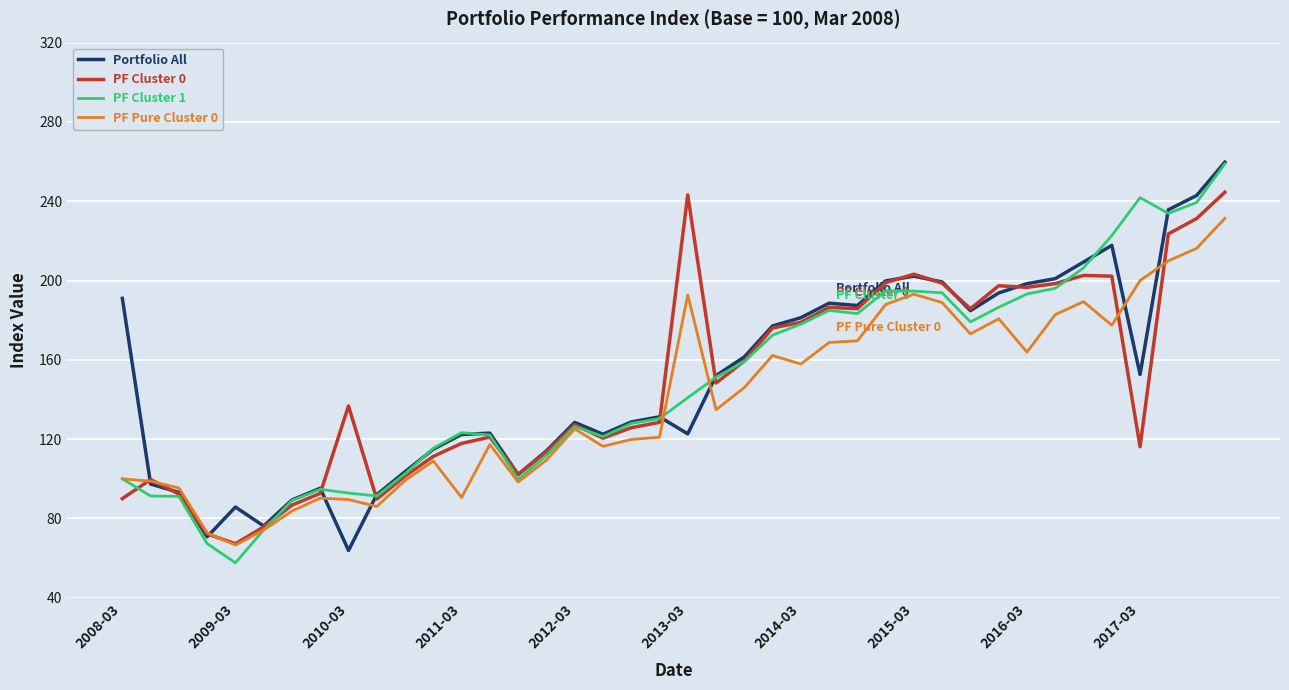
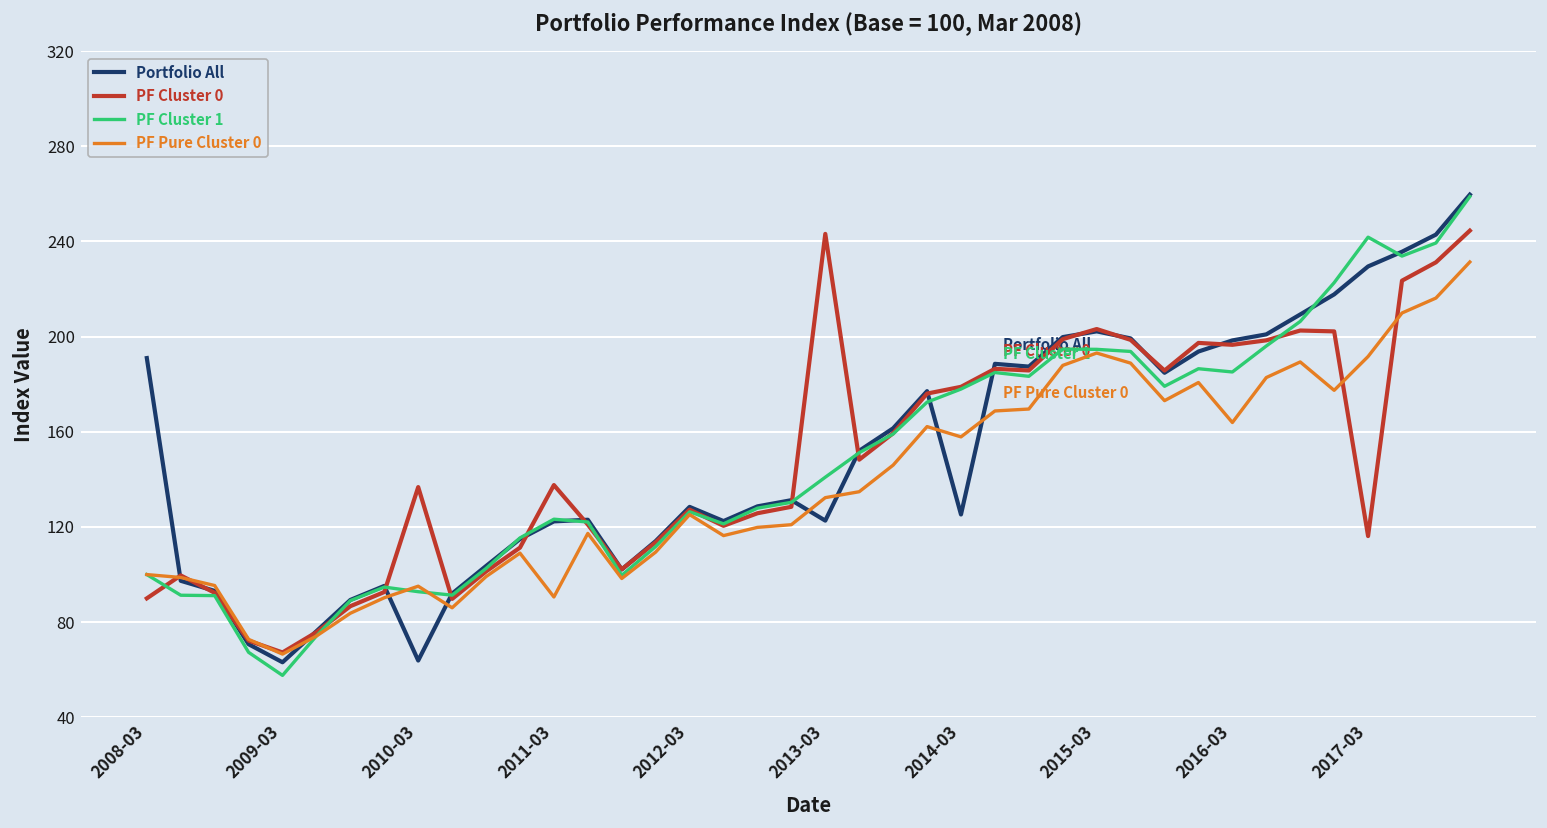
Portfolio All, 2009-03: 86 -> 63
PF Pure Cluster 0, 2010-03: 90 -> 95
PF Cluster 0, 2011-03: 118 -> 138
PF Pure Cluster 0, 2013-03: 193 -> 132
Portfolio All, 2014-03: 181 -> 125
PF Cluster 1, 2016-03: 193 -> 185
Portfolio All, 2017-03: 153 -> 230
PF Pure Cluster 0, 2017-03: 200 -> 192
